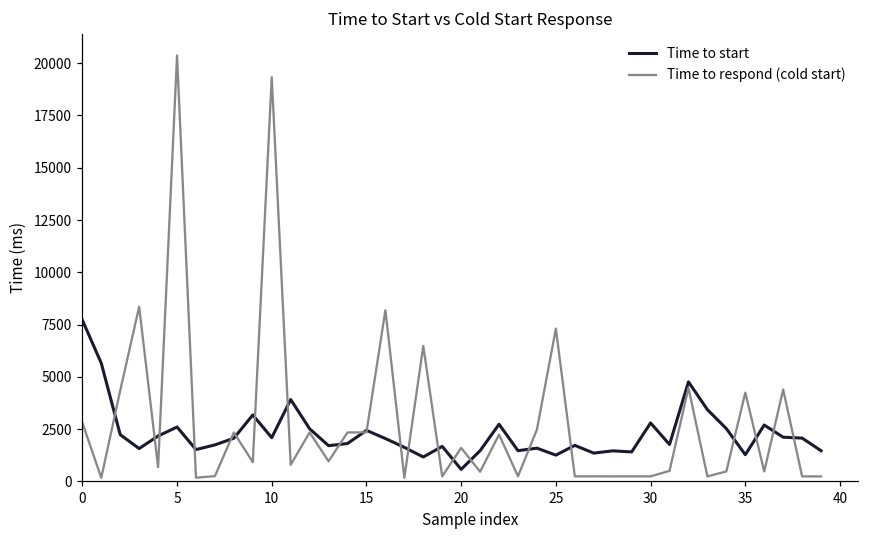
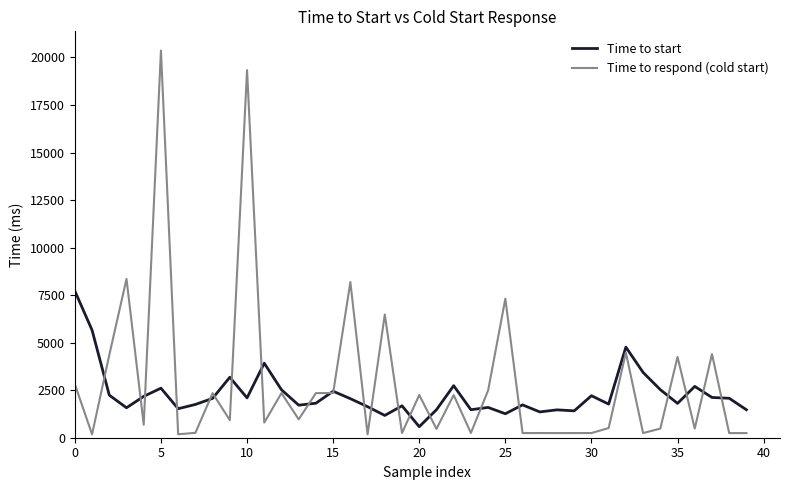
Time to respond (cold start), 20: 1600 -> 2200
Time to start, 30: 2800 -> 2200
Time to start, 35: 1300 -> 1800
